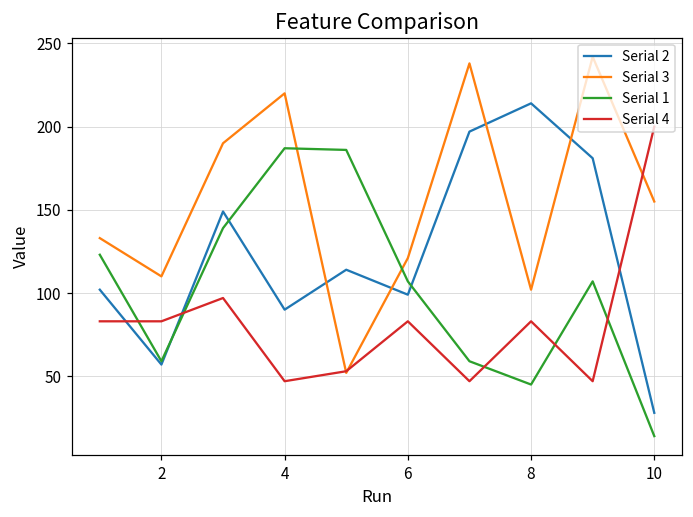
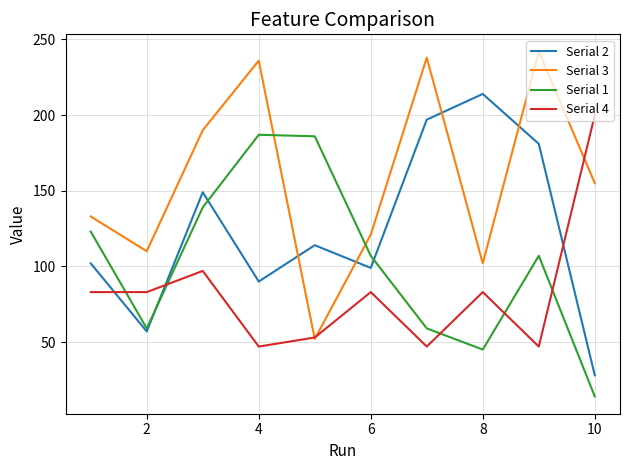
Serial 3, 4: 220 -> 236
